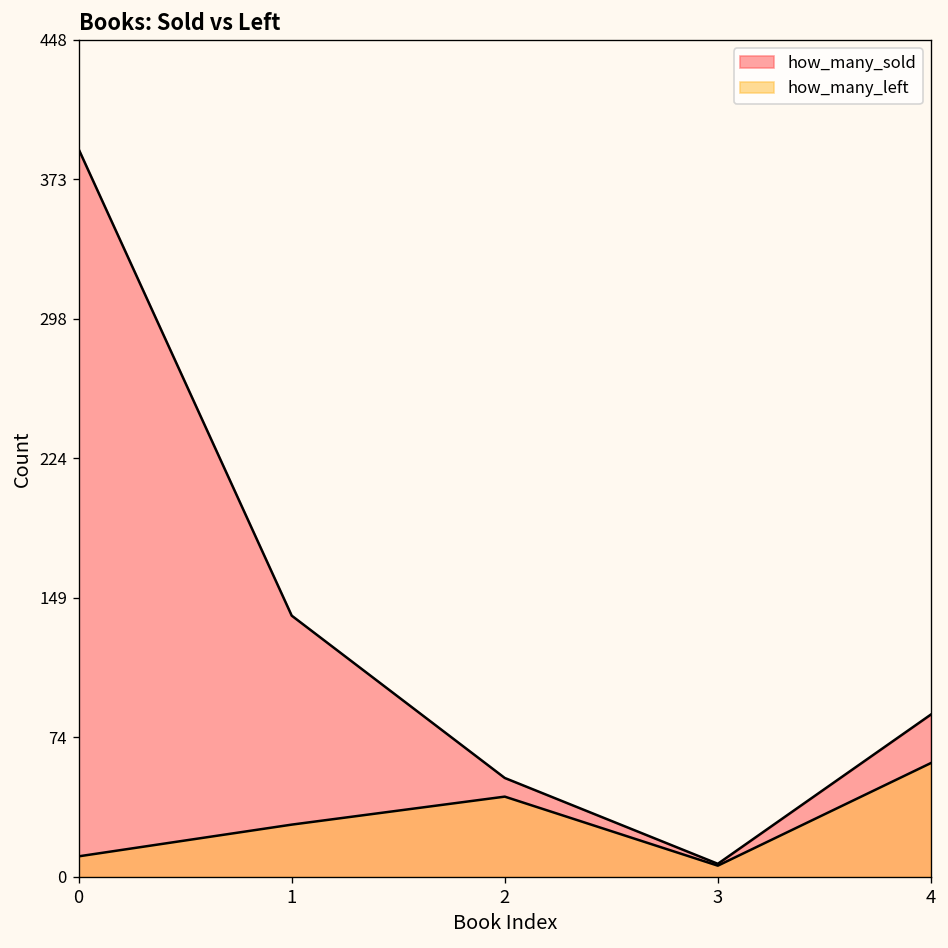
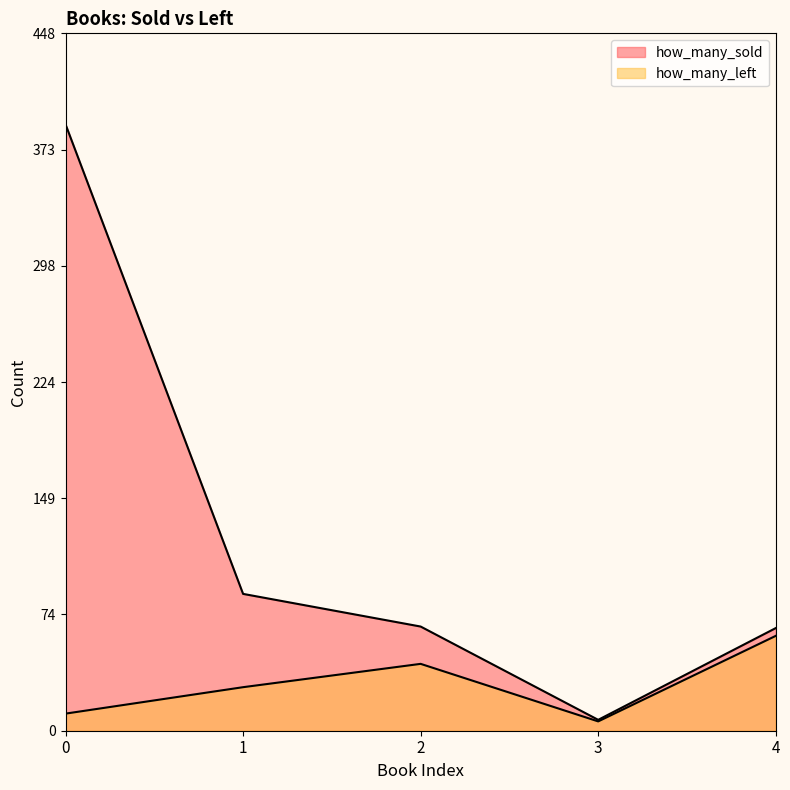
how_many_sold, 1: 140 -> 88
how_many_sold, 2: 53 -> 67
how_many_sold, 4: 87 -> 66
